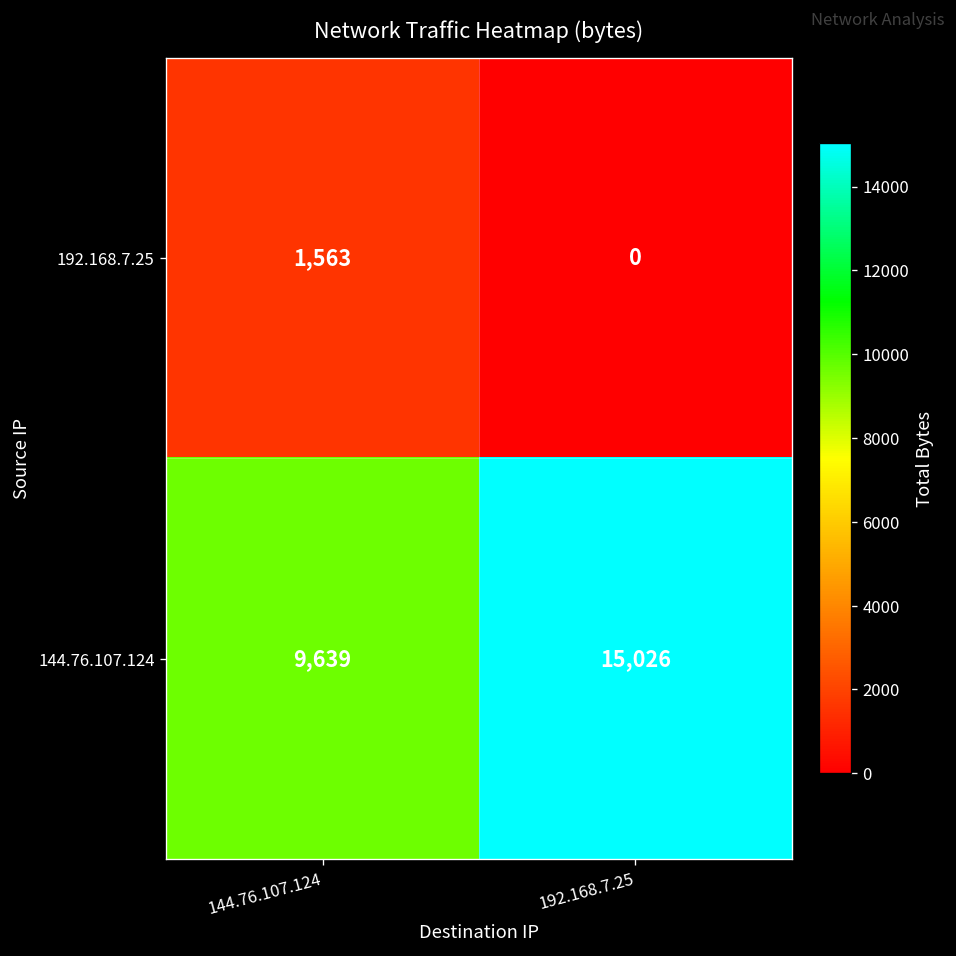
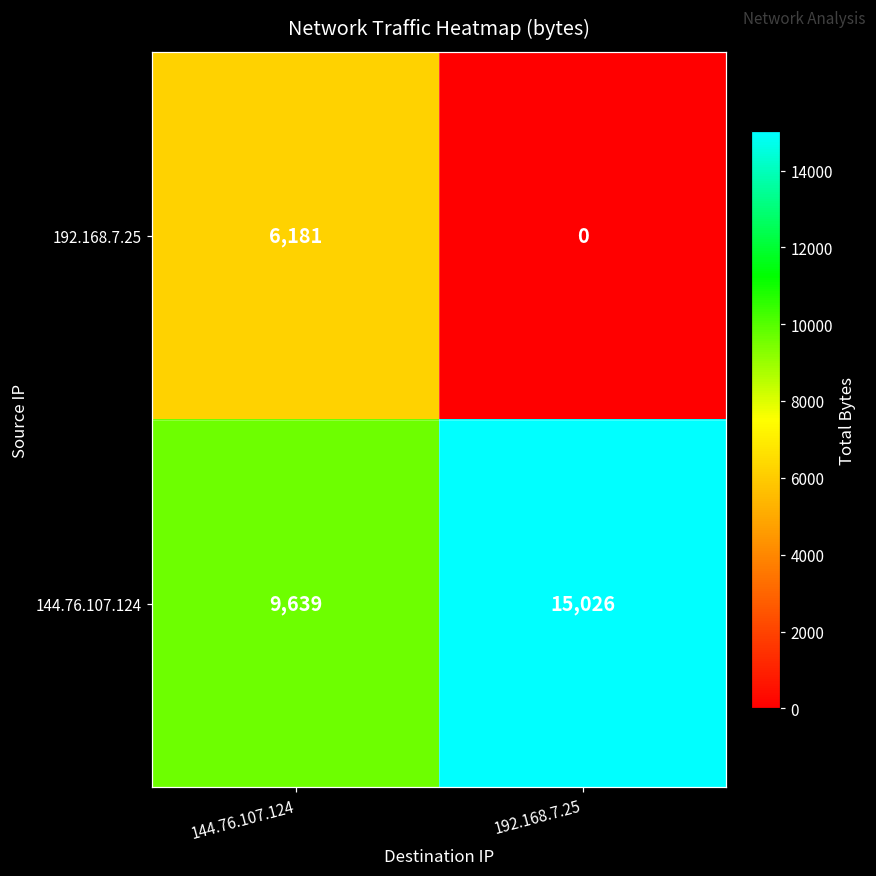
192.168.7.25, 144.76.107.124: 1,563 -> 6,181
